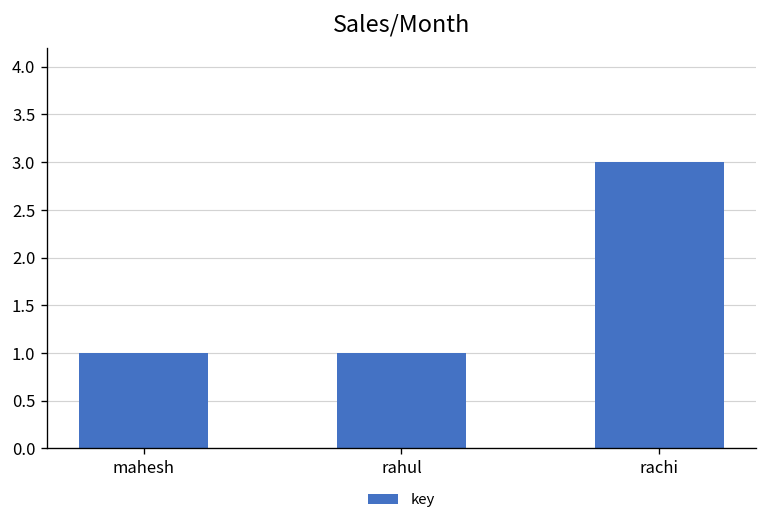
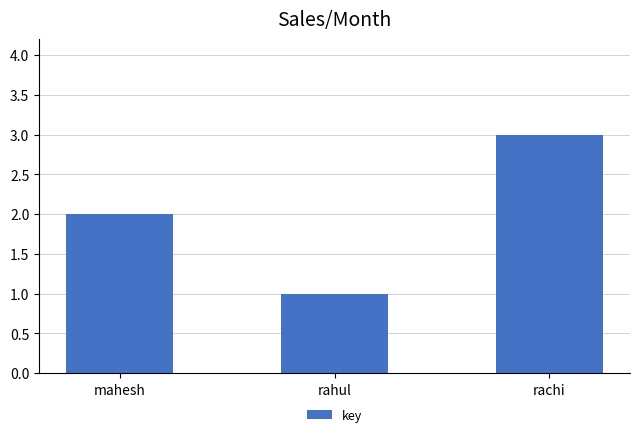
mahesh: 1 -> 2
